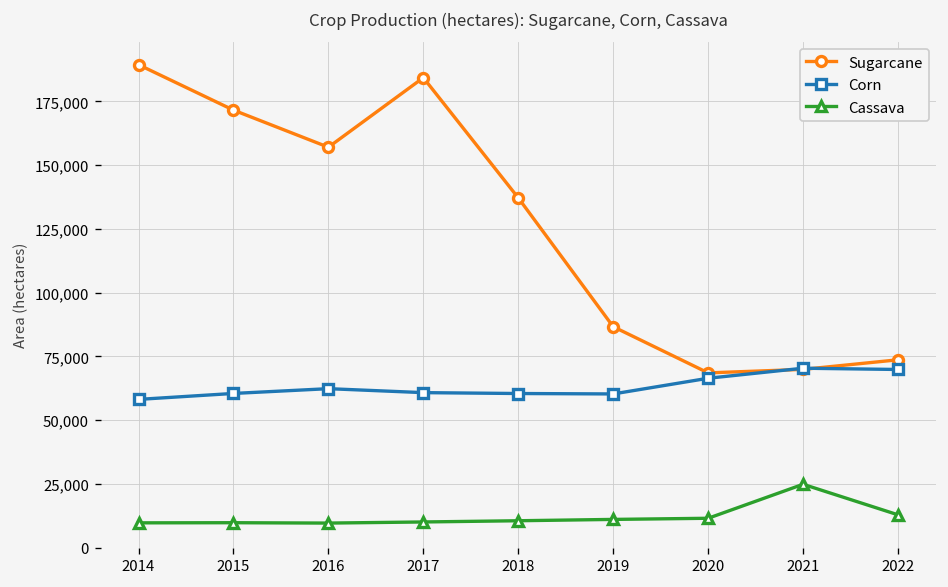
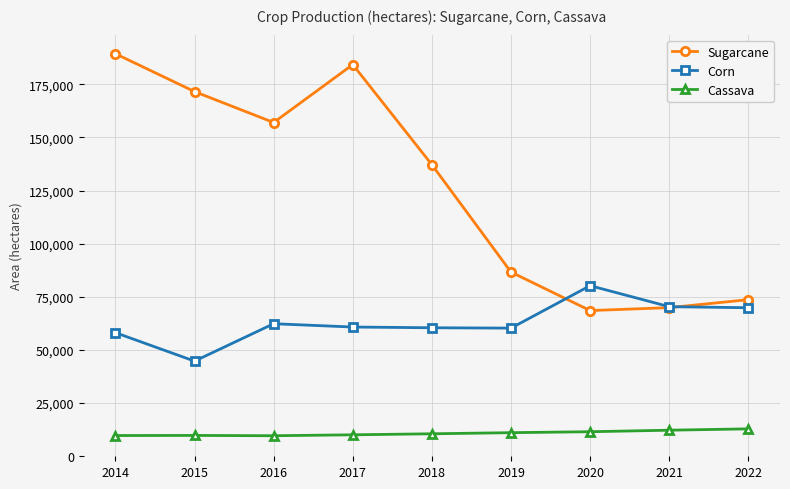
Corn, 2015: 60,000 -> 45,000
Corn, 2020: 66,000 -> 80,000
Cassava, 2021: 25,000 -> 12,000
